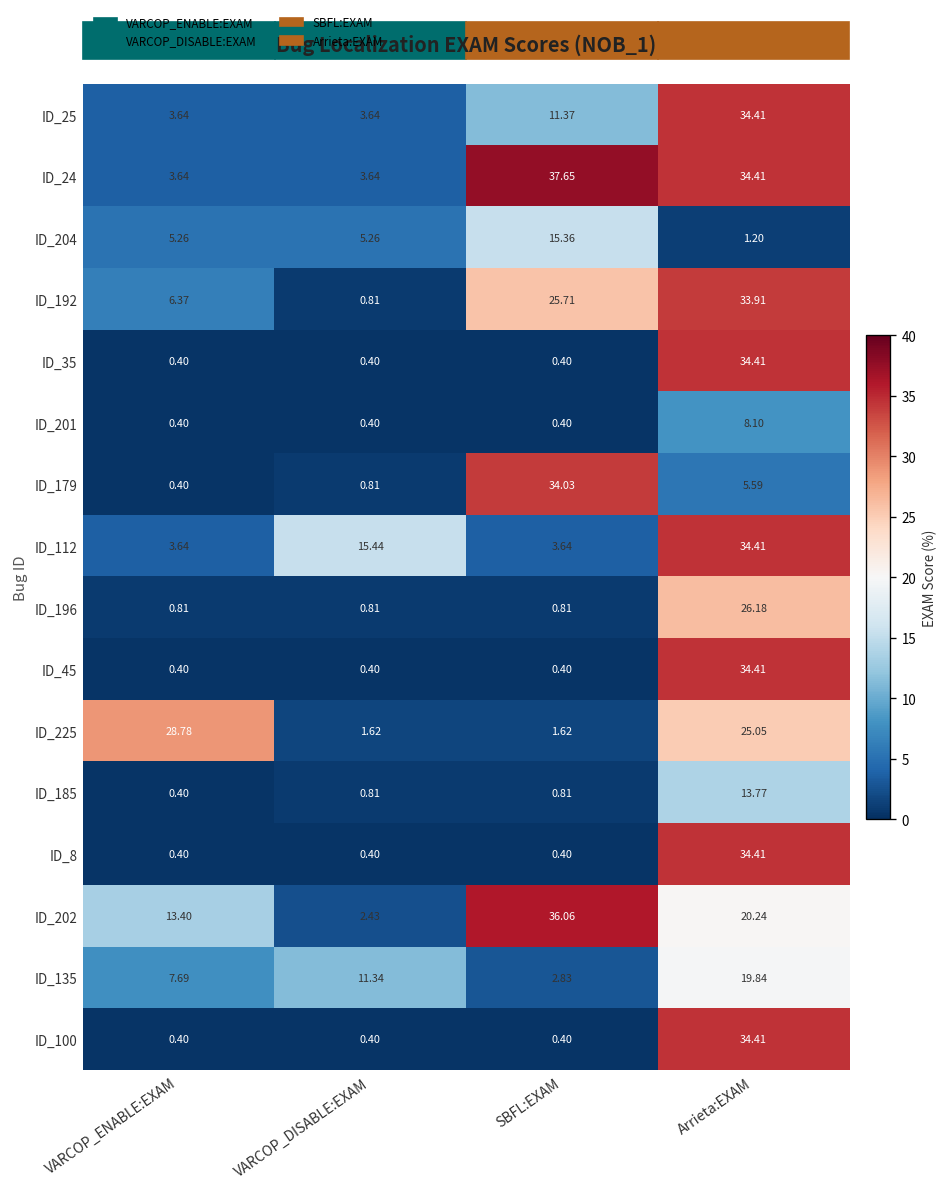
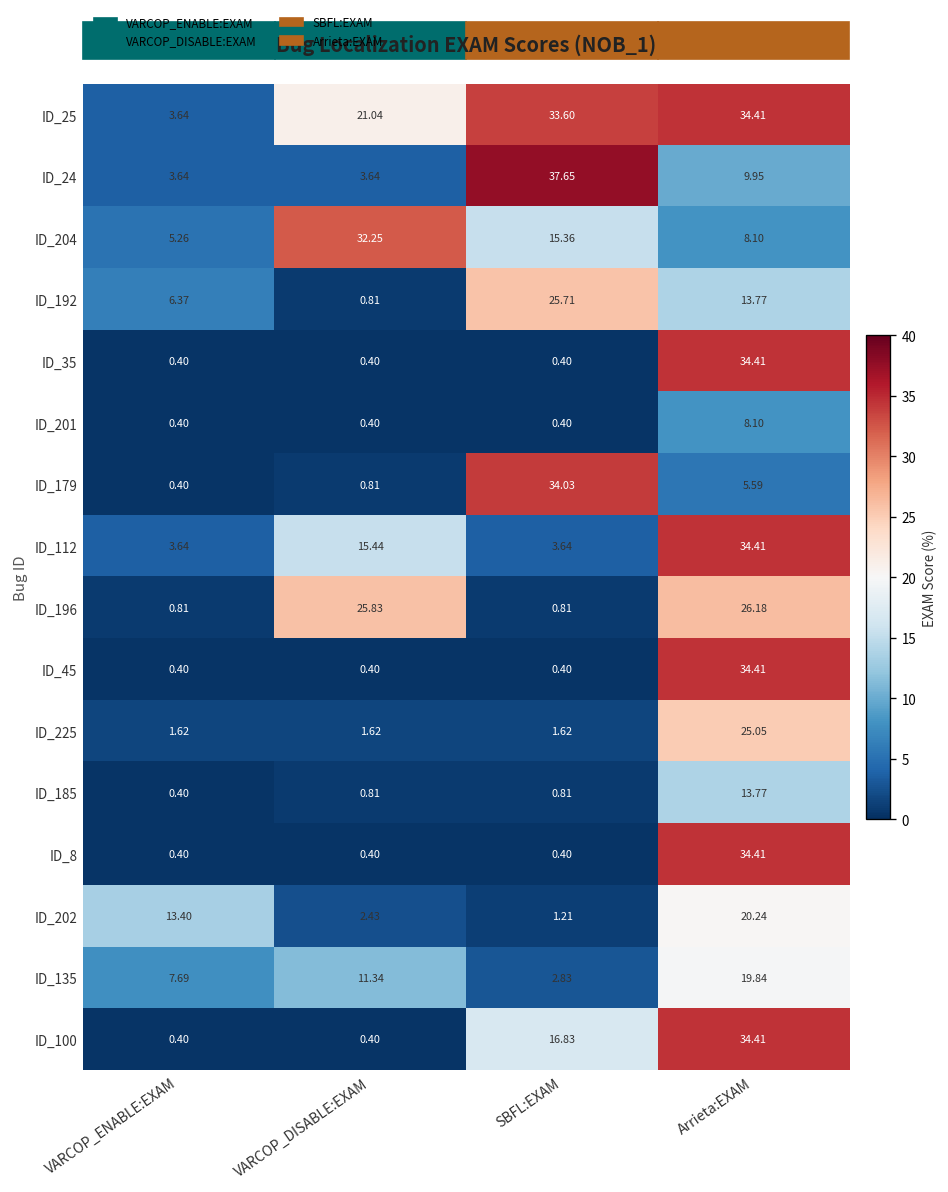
ID_25, VARCOP_DISABLE:EXAM: 3.64 -> 21.04
ID_25, SBFL:EXAM: 11.37 -> 33.60
ID_24, Arrieta:EXAM: 34.41 -> 9.95
ID_204, VARCOP_DISABLE:EXAM: 5.26 -> 32.25
ID_204, Arrieta:EXAM: 1.20 -> 8.10
ID_192, Arrieta:EXAM: 33.91 -> 13.77
ID_196, VARCOP_DISABLE:EXAM: 0.81 -> 25.83
ID_225, VARCOP_ENABLE:EXAM: 28.78 -> 1.62
ID_202, SBFL:EXAM: 36.06 -> 1.21
ID_100, SBFL:EXAM: 0.40 -> 16.83
